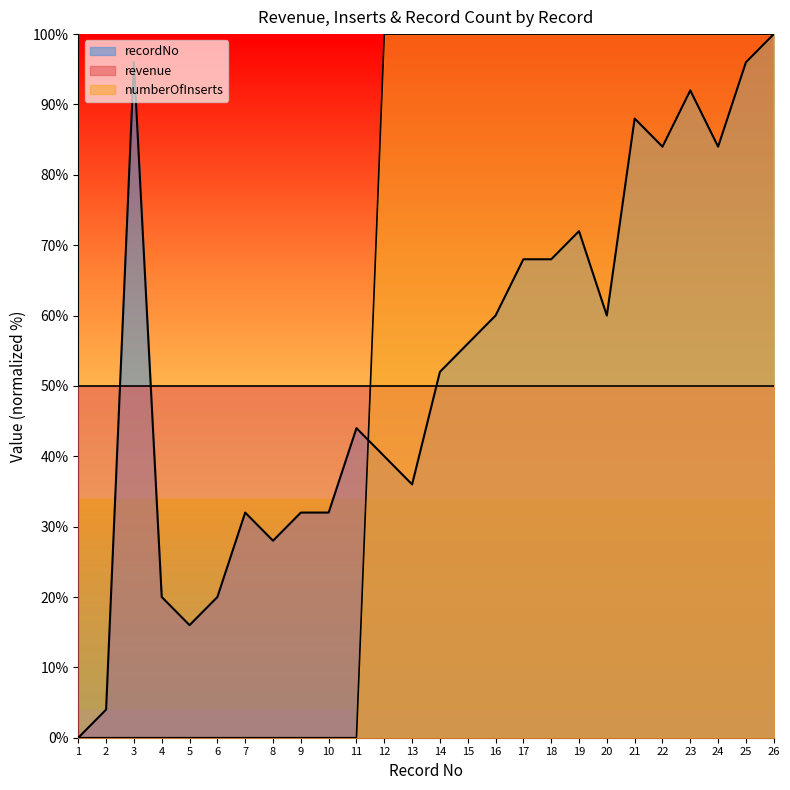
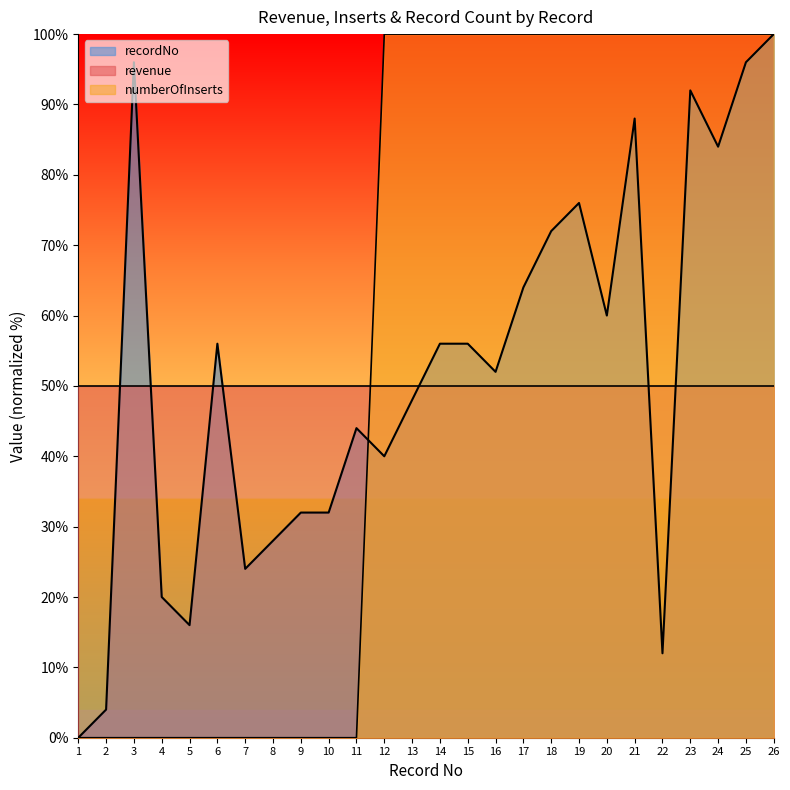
recordNo, 6: 20% -> 56%
recordNo, 7: 32% -> 24%
recordNo, 13: 36% -> 48%
recordNo, 14: 52% -> 56%
recordNo, 16: 60% -> 52%
recordNo, 17: 68% -> 64%
recordNo, 18: 68% -> 72%
recordNo, 19: 72% -> 76%
recordNo, 22: 84% -> 12%
